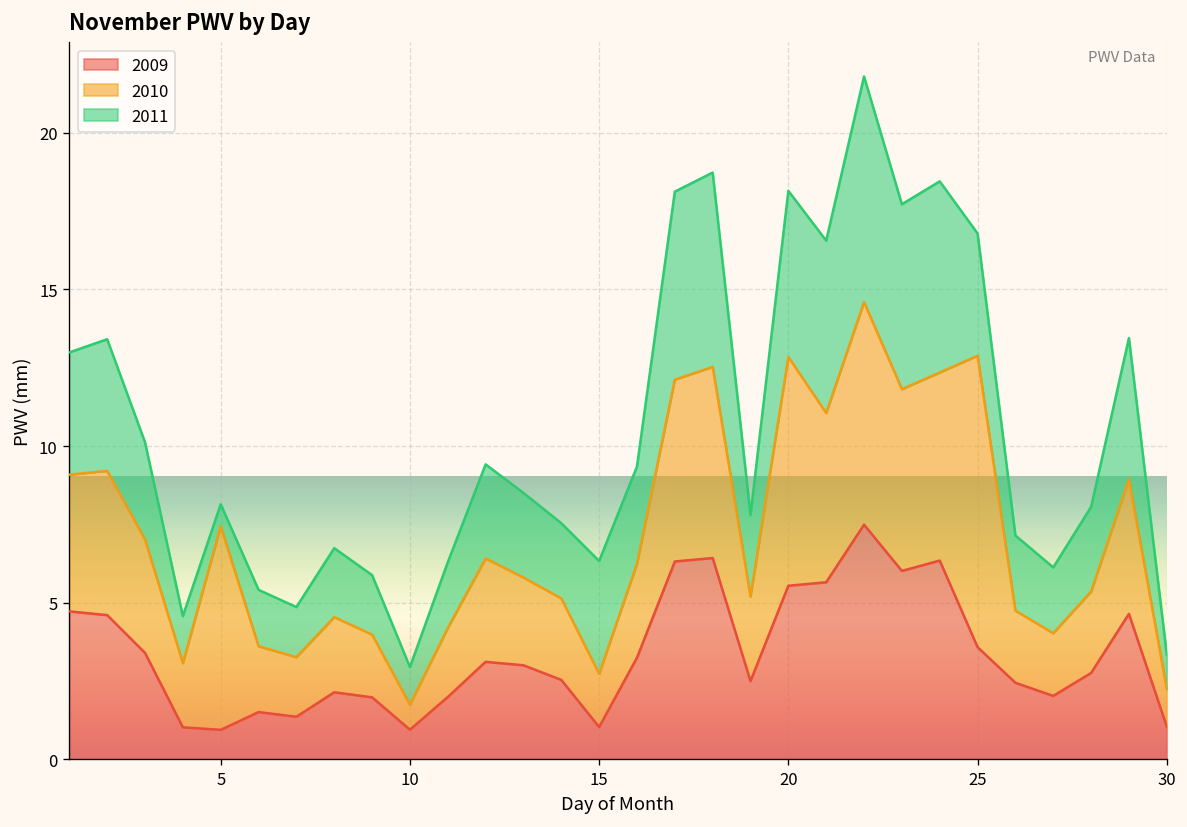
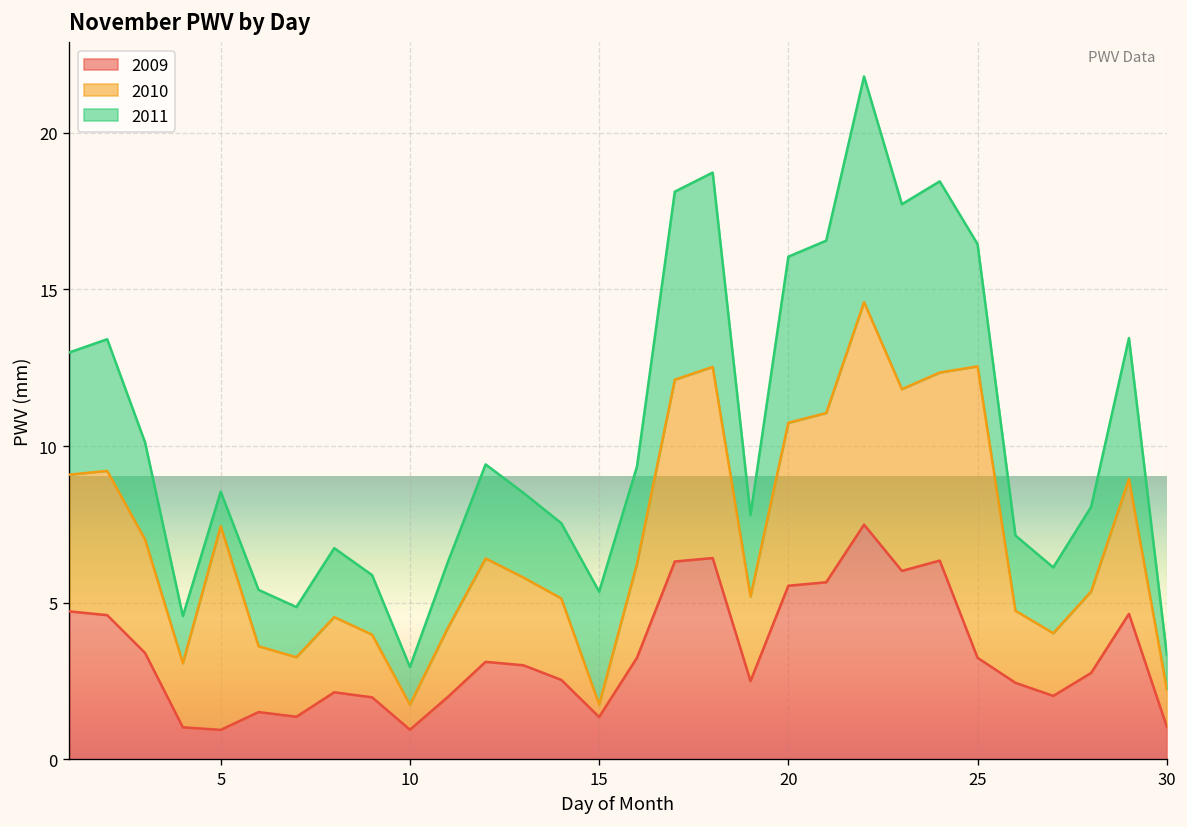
2011, 5: 0.7 -> 1.1
2009, 15: 1.0 -> 1.4
2010, 15: 1.7 -> 0.4
2010, 20: 7.3 -> 5.2
2009, 25: 3.6 -> 3.2
